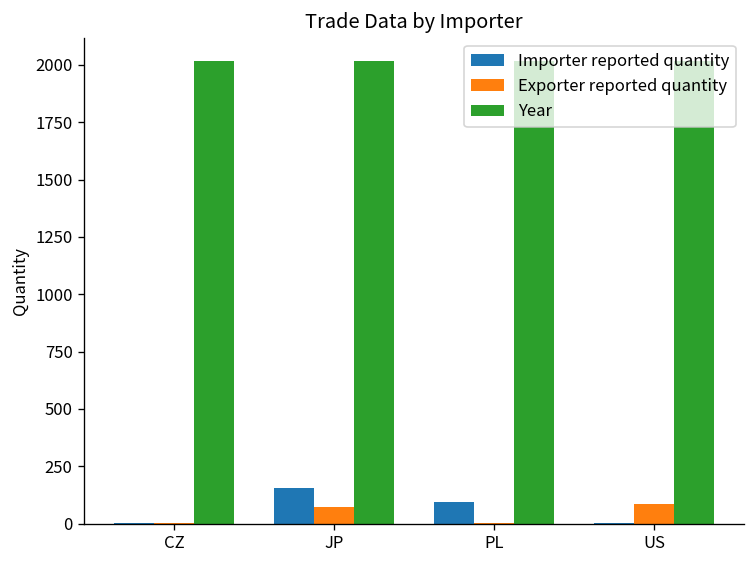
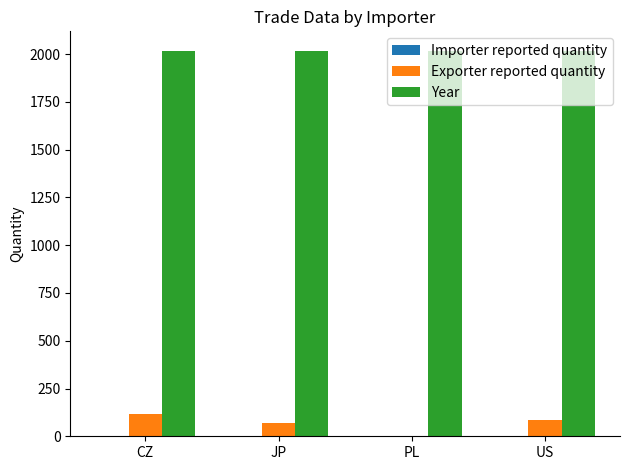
Exporter reported quantity, CZ: 0 -> 120
Importer reported quantity, JP: 150 -> 0
Importer reported quantity, PL: 90 -> 0
